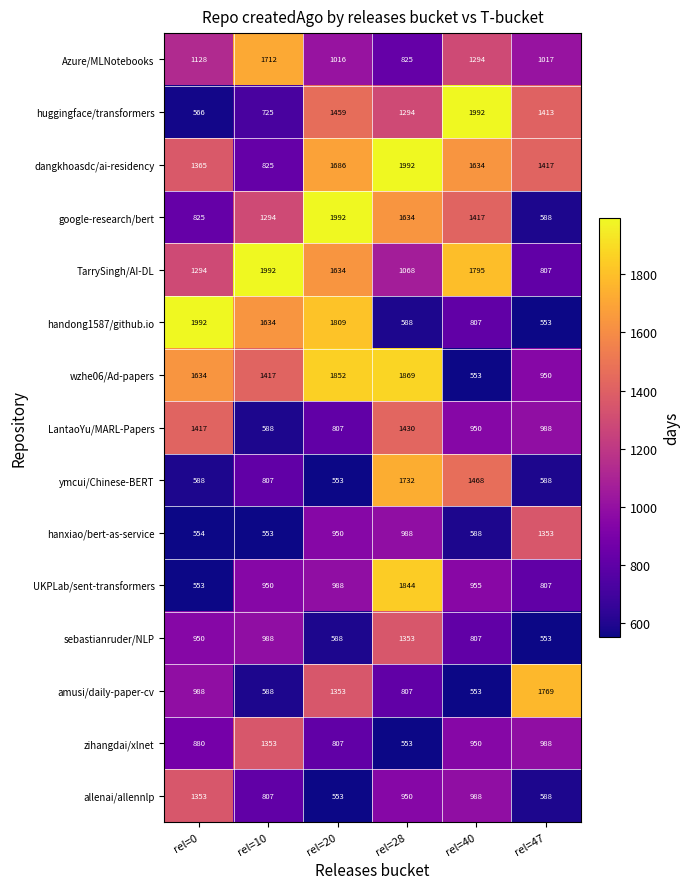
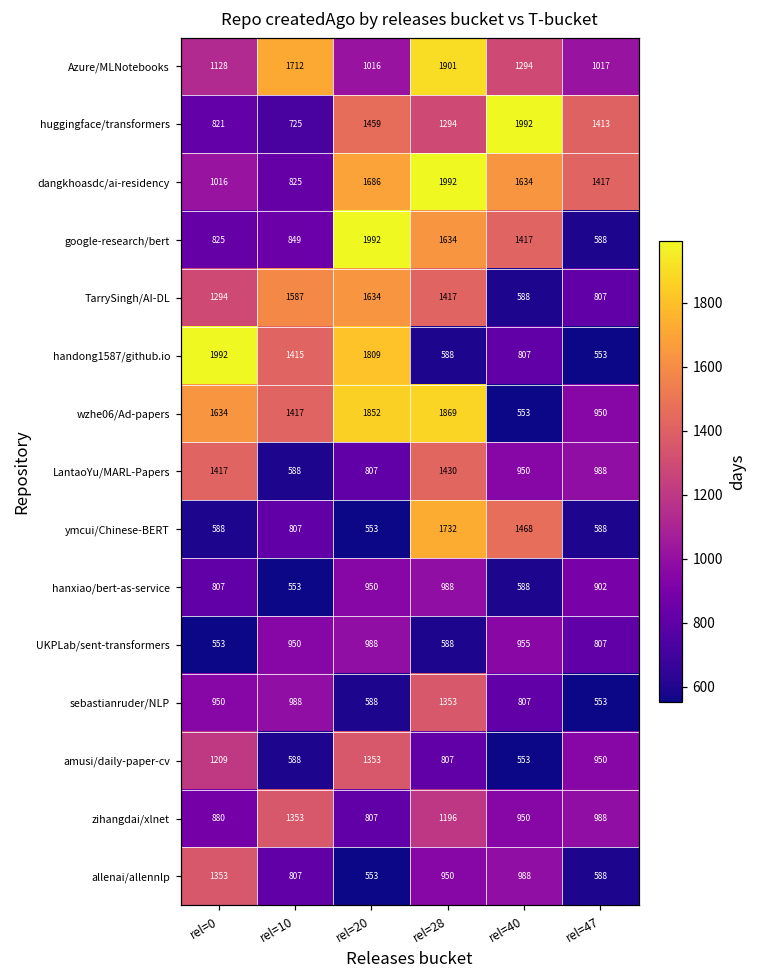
Azure/MLNotebooks, rel=28: 825 -> 1901
huggingface/transformers, rel=0: 566 -> 821
dangkhoasdc/ai-residency, rel=0: 1365 -> 1016
google-research/bert, rel=10: 1294 -> 849
TarrySingh/AI-DL, rel=10: 1992 -> 1587
TarrySingh/AI-DL, rel=28: 1068 -> 1417
TarrySingh/AI-DL, rel=40: 1795 -> 588
handong1587/github.io, rel=10: 1634 -> 1415
hanxiao/bert-as-service, rel=0: 554 -> 807
hanxiao/bert-as-service, rel=47: 1353 -> 902
UKPLab/sent-transformers, rel=28: 1844 -> 588
amusi/daily-paper-cv, rel=0: 988 -> 1209
amusi/daily-paper-cv, rel=47: 1769 -> 950
zihangdai/xlnet, rel=28: 553 -> 1196
